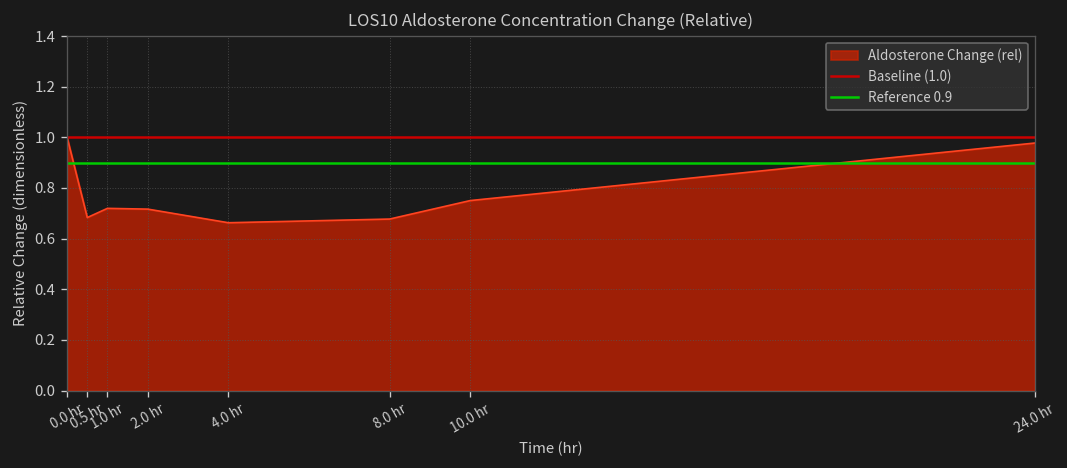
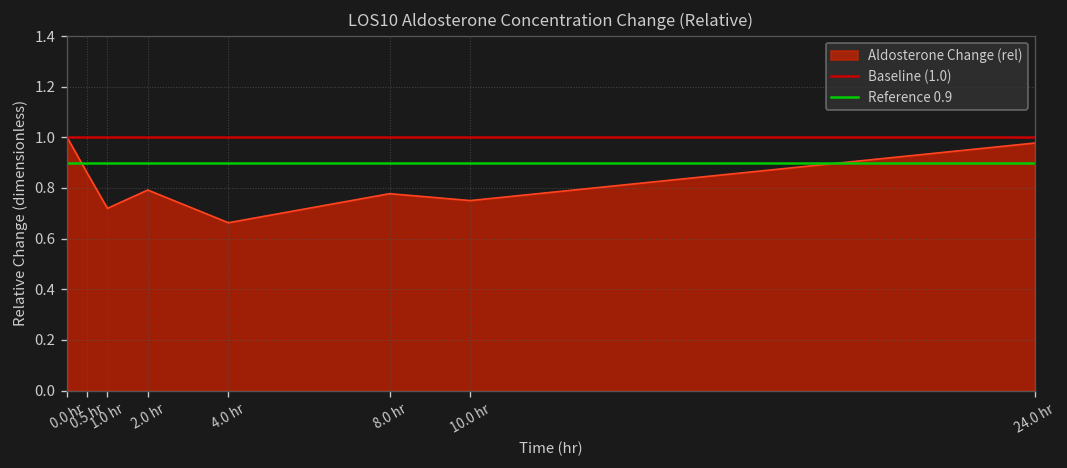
0.5 hr: 0.68 -> 0.86
2.0 hr: 0.72 -> 0.79
8.0 hr: 0.68 -> 0.78
